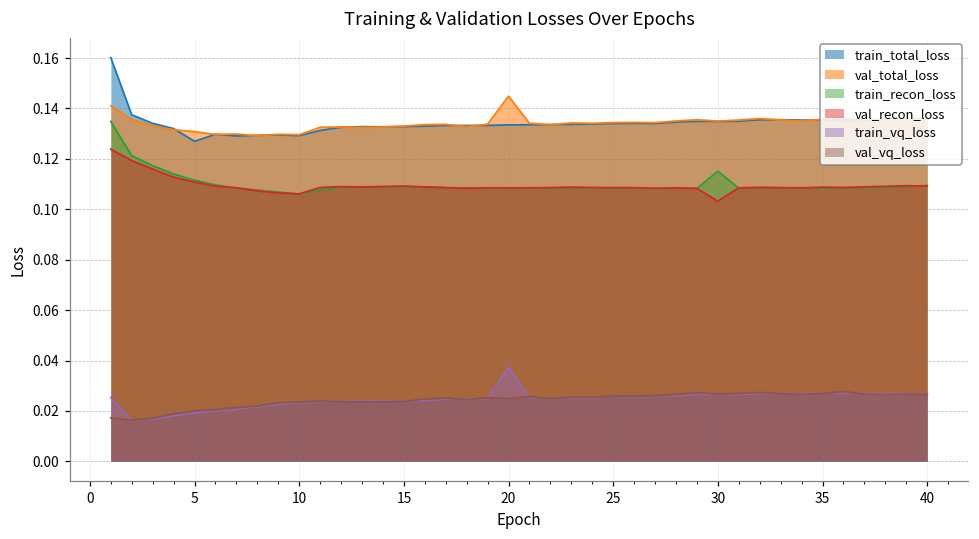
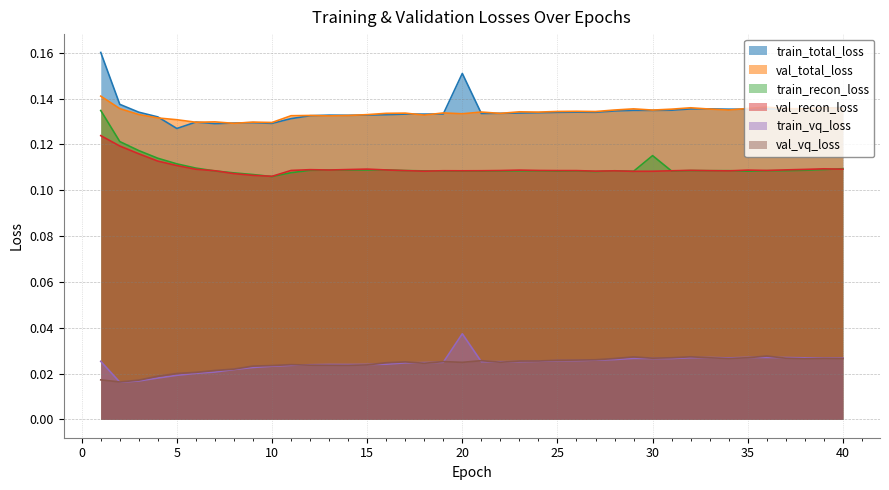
train_total_loss, 20: 0.133 -> 0.151
val_total_loss, 20: 0.145 -> 0.133
val_recon_loss, 30: 0.103 -> 0.108
